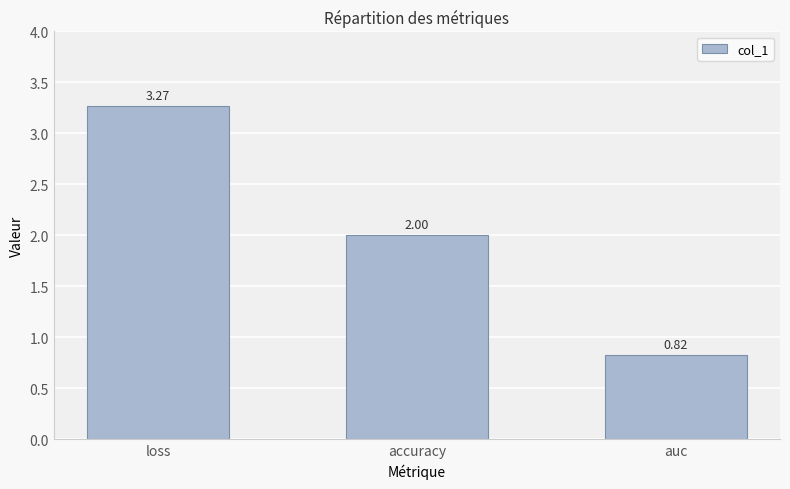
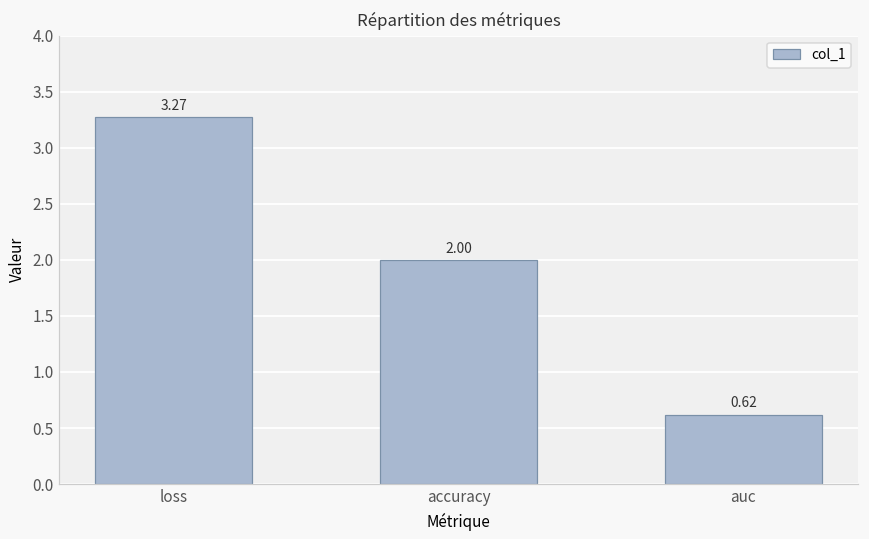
auc: 0.82 -> 0.62
